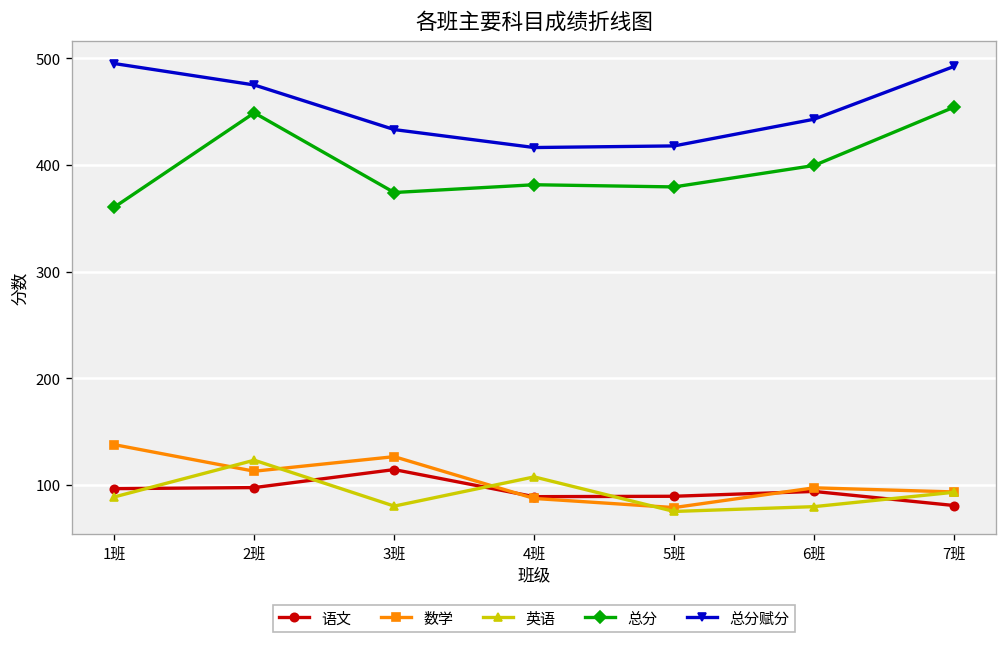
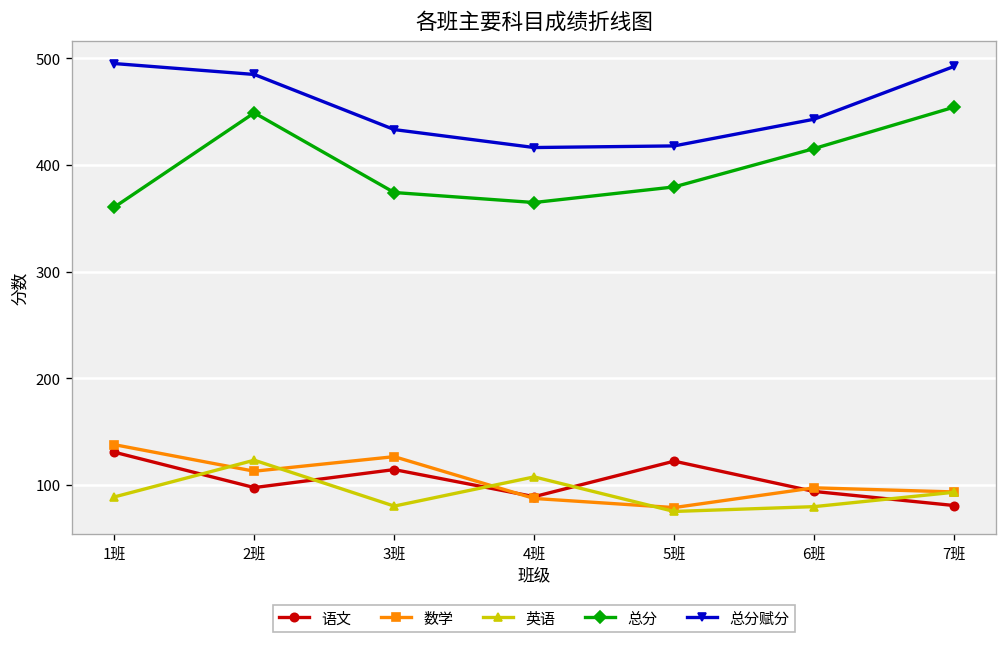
语文, 1班: 100 -> 130
总分赋分, 2班: 475 -> 485
总分, 4班: 380 -> 360
语文, 5班: 90 -> 120
总分, 6班: 400 -> 420
